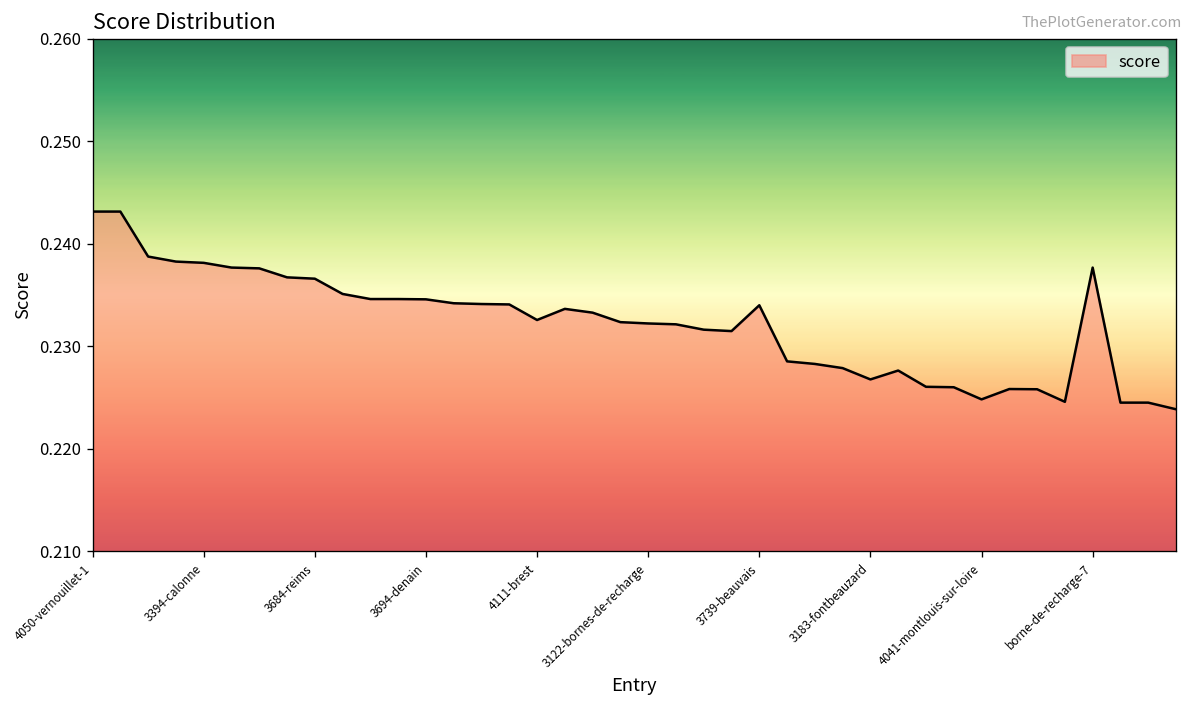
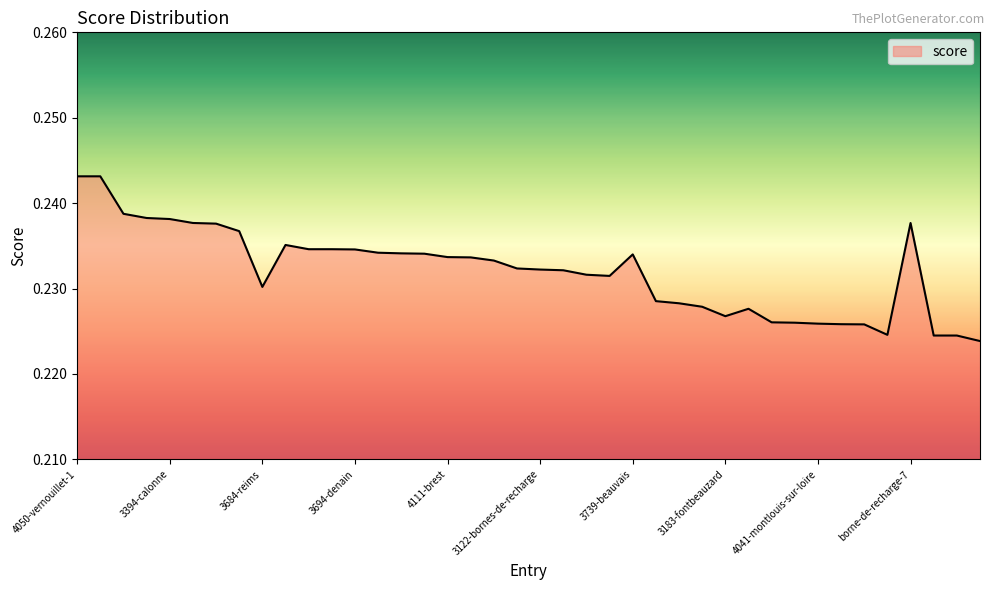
3684-reims: 0.237 -> 0.230
4111-brest: 0.233 -> 0.234
4041-montlouis-sur-loire: 0.225 -> 0.226
